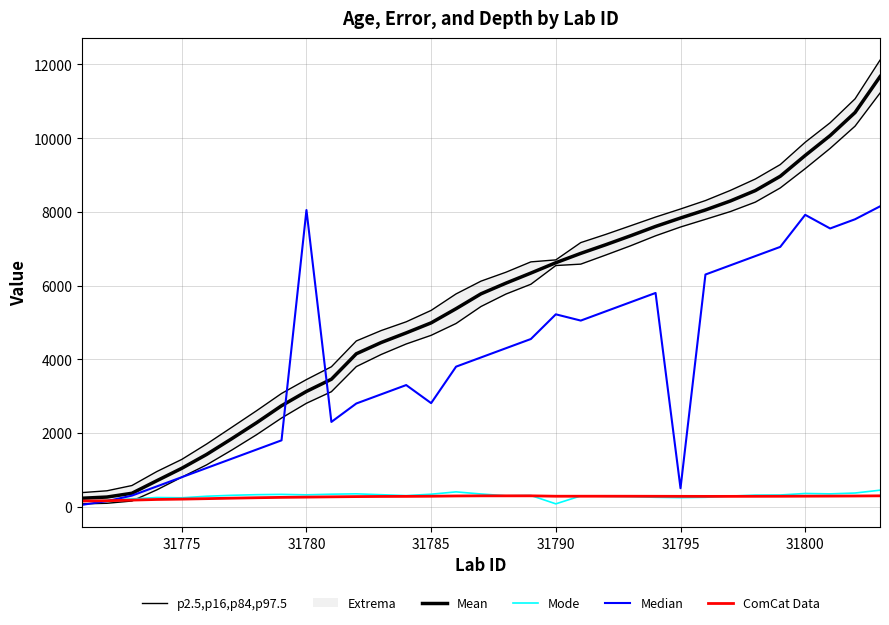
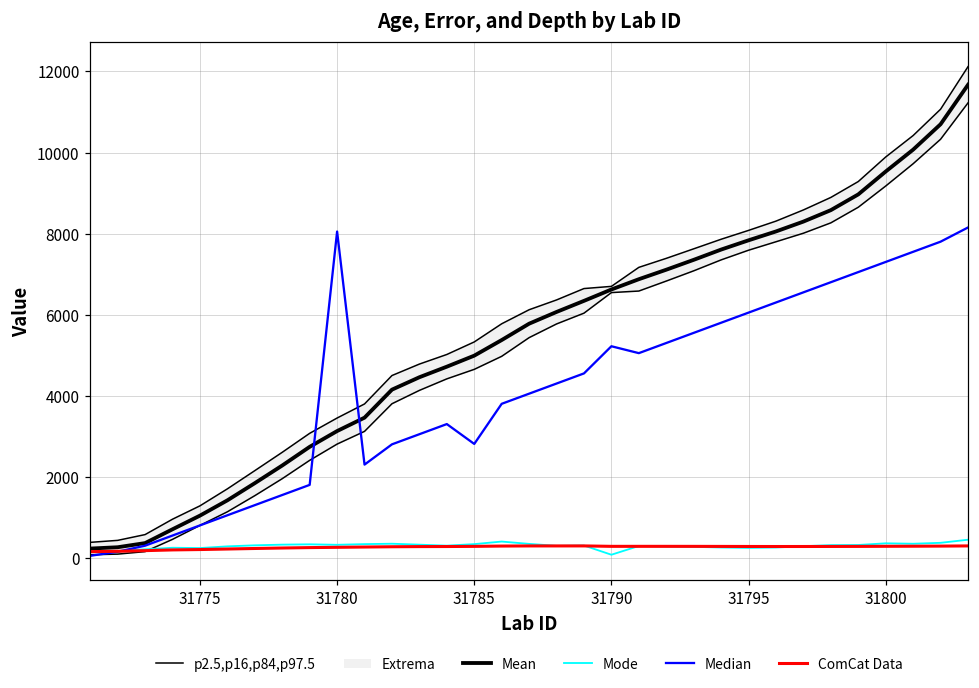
Median, 31795: 500 -> 6100
Median, 31800: 7900 -> 7300
